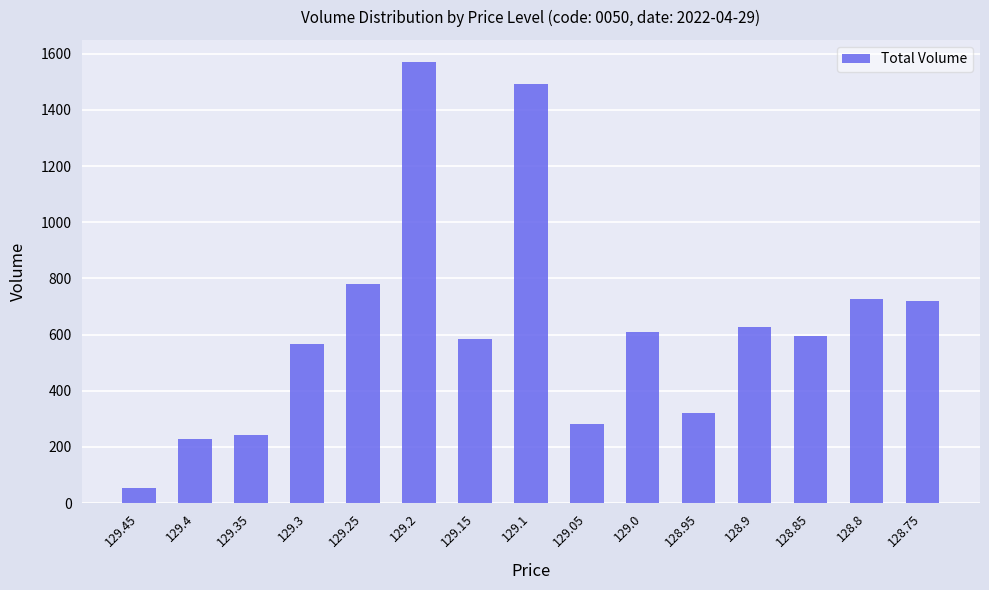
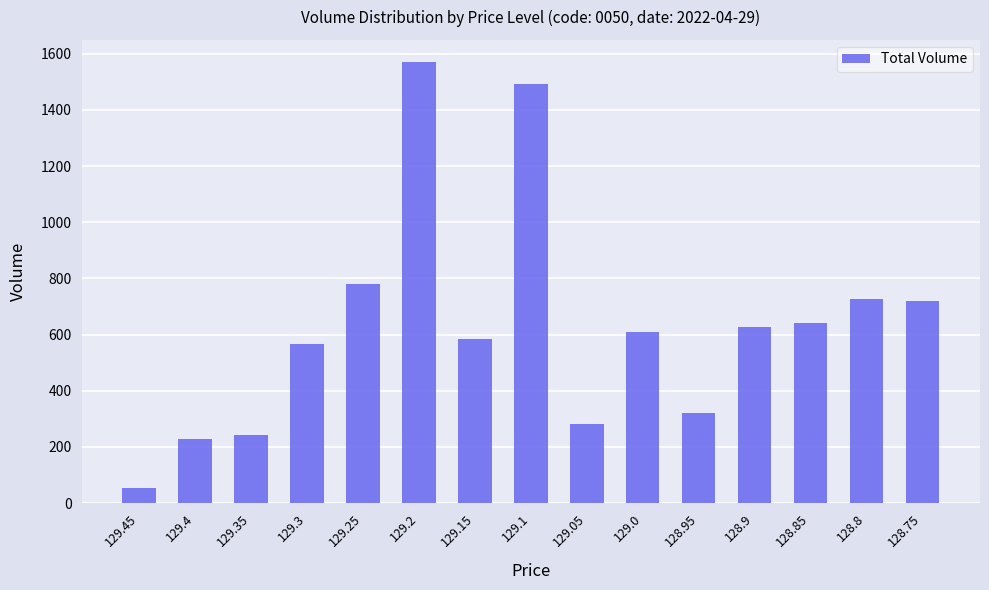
128.85: 590 -> 640
